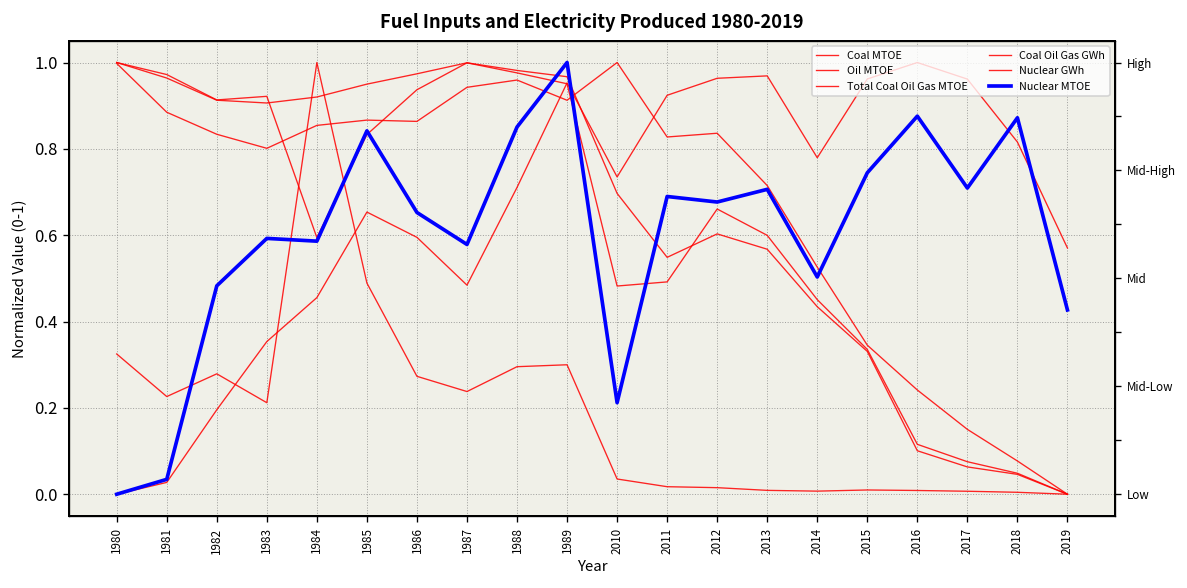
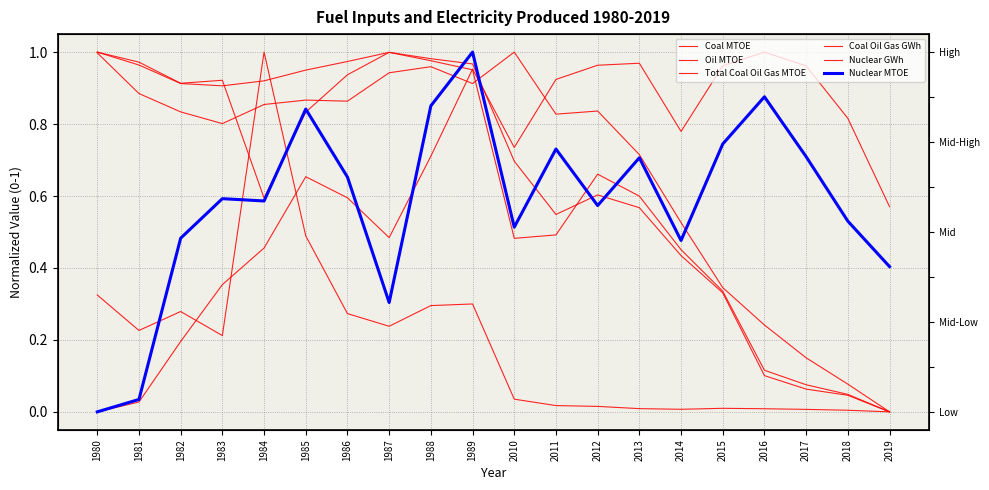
Nuclear MTOE, 1987: 0.58 -> 0.30
Nuclear MTOE, 2010: 0.21 -> 0.51
Nuclear MTOE, 2011: 0.69 -> 0.73
Nuclear MTOE, 2012: 0.68 -> 0.57
Nuclear MTOE, 2014: 0.50 -> 0.48
Nuclear MTOE, 2018: 0.87 -> 0.53
Nuclear MTOE, 2019: 0.43 -> 0.40
